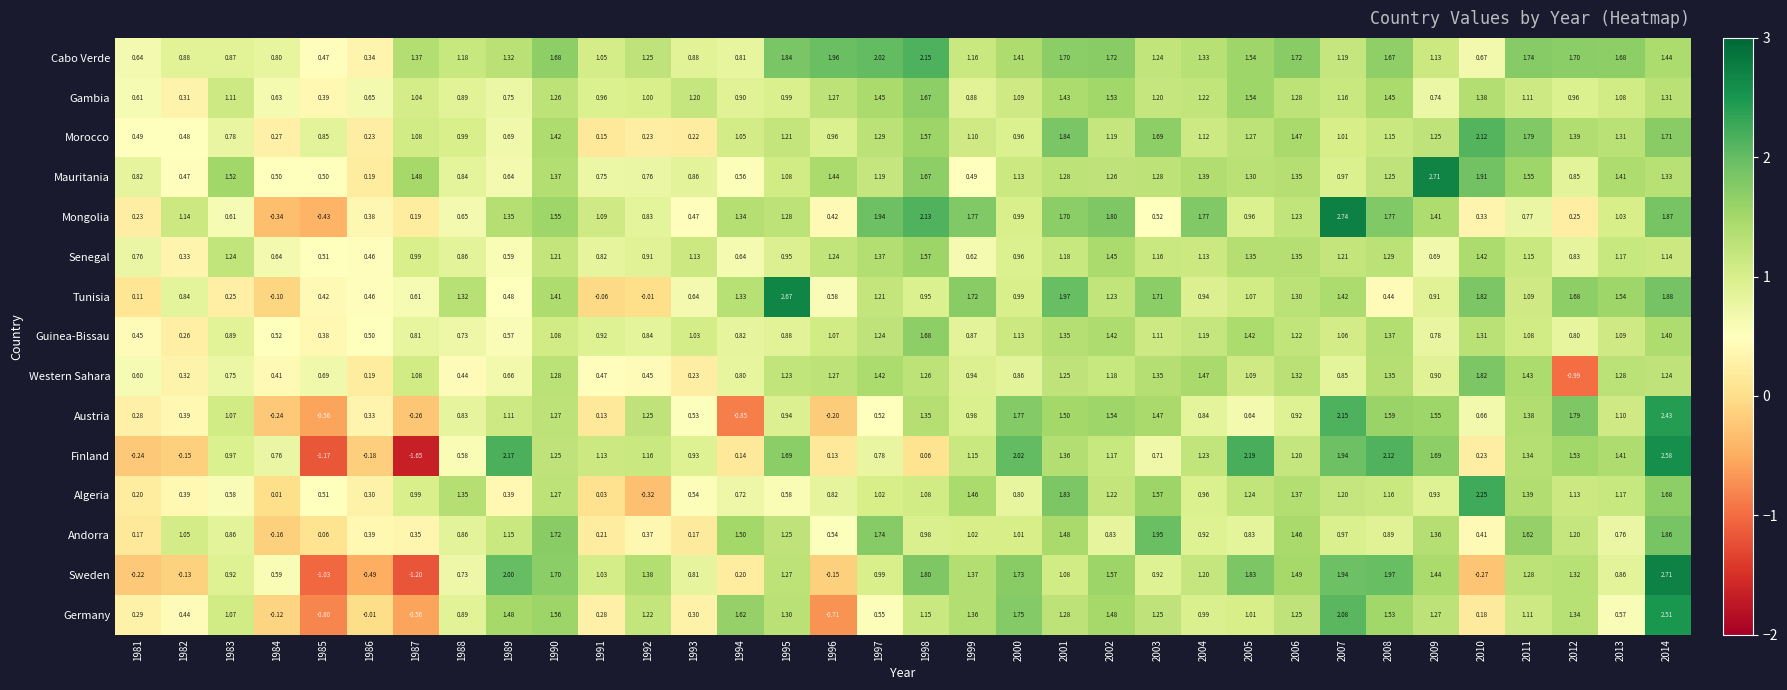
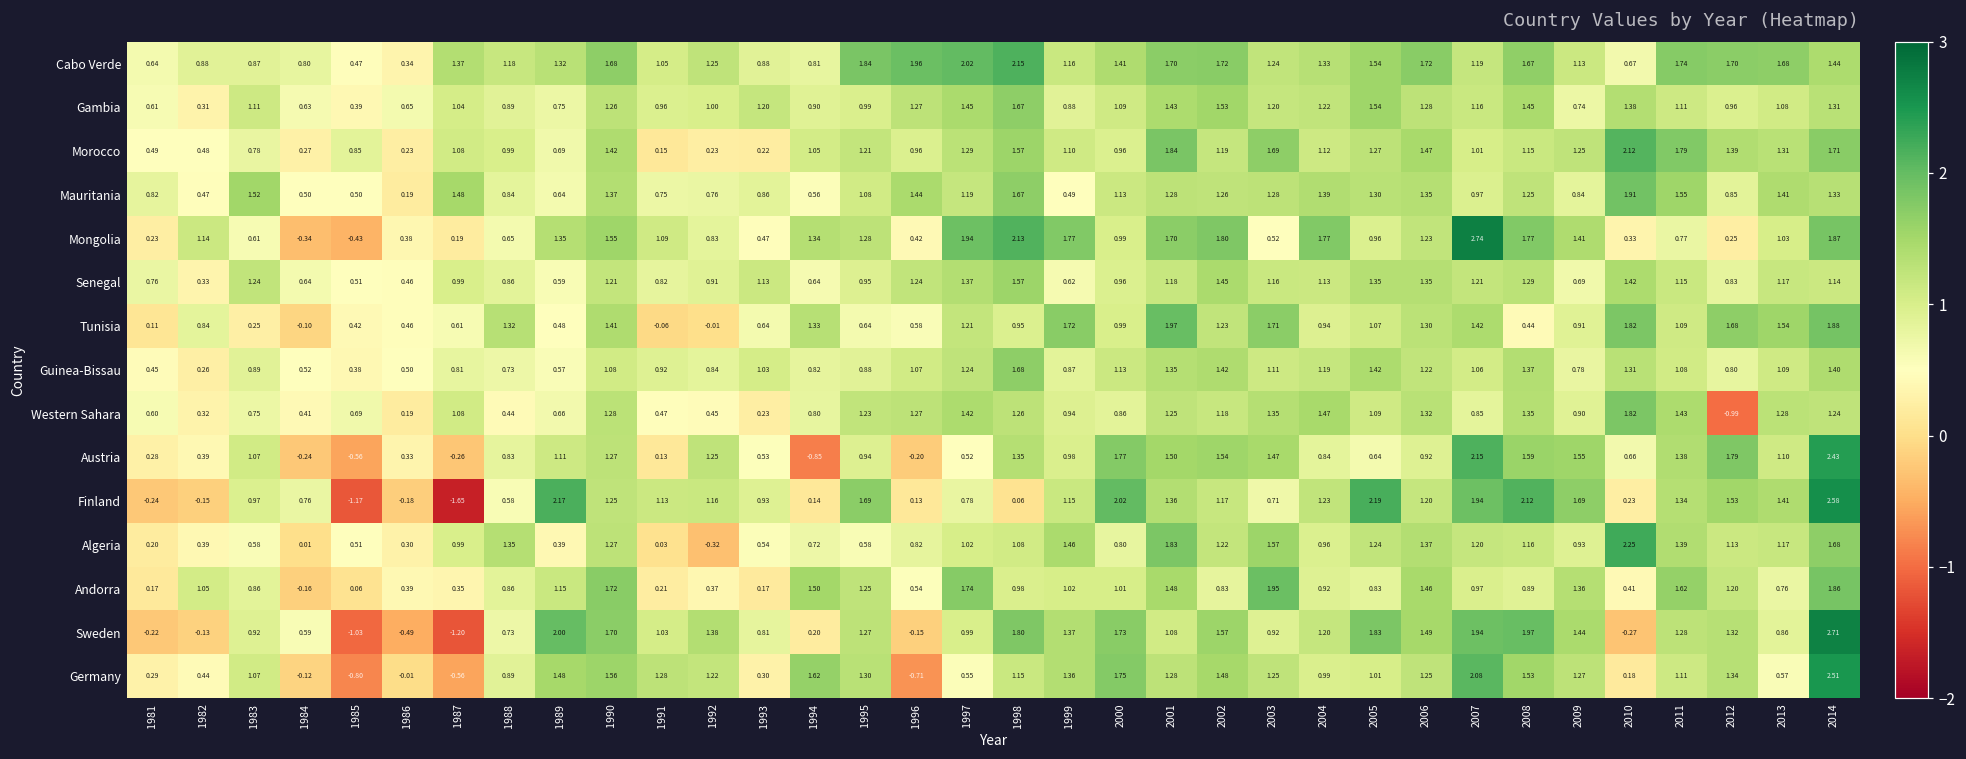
Mauritania, 2009: 2.71 -> 0.84
Tunisia, 1995: 2.67 -> 0.64
Germany, 1991: 0.28 -> 1.28
